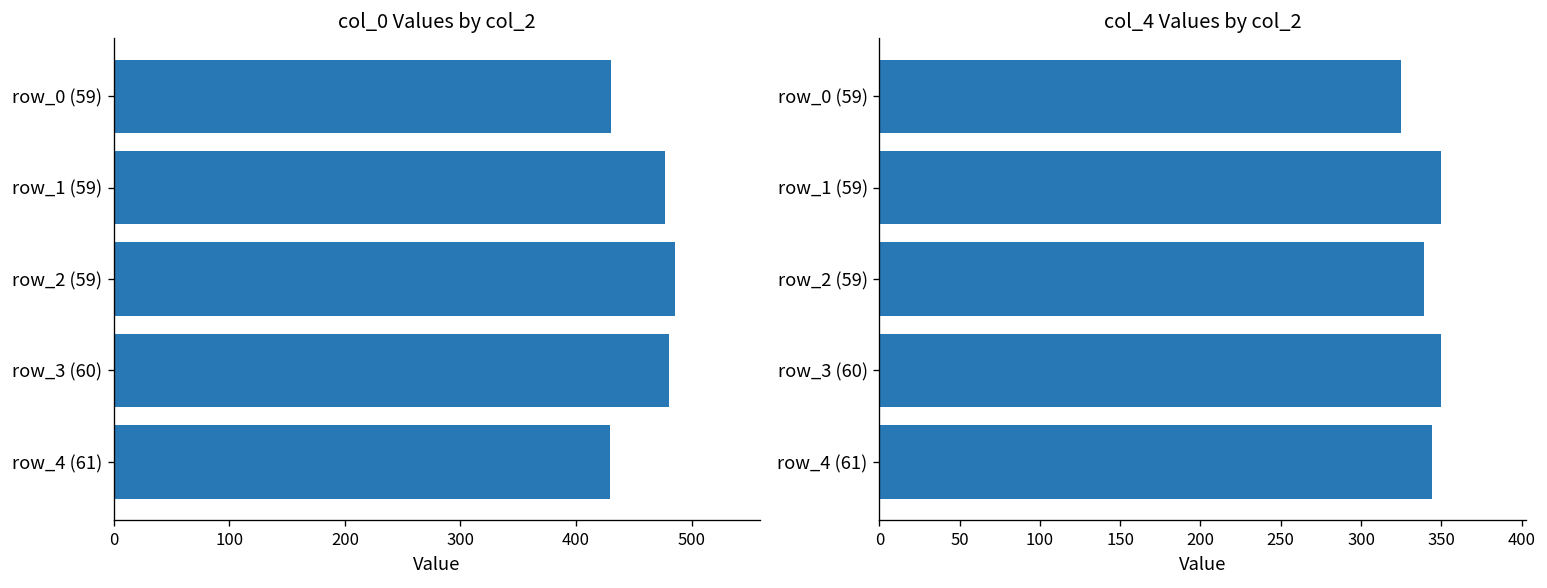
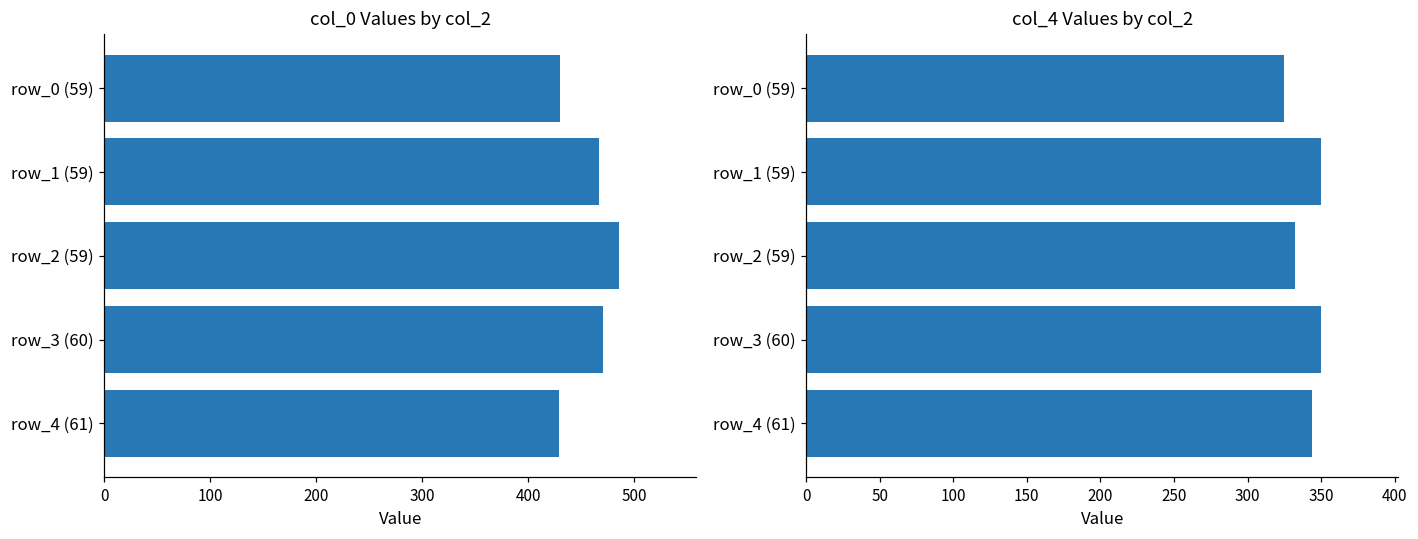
col_0 Values by col_2, row_1 (59): 480 -> 470
col_0 Values by col_2, row_3 (60): 480 -> 470
col_4 Values by col_2, row_2 (59): 339 -> 332
